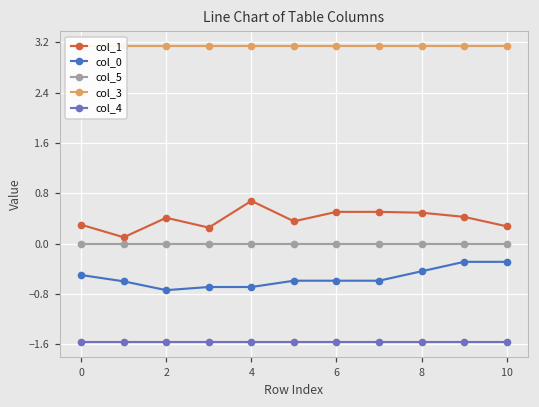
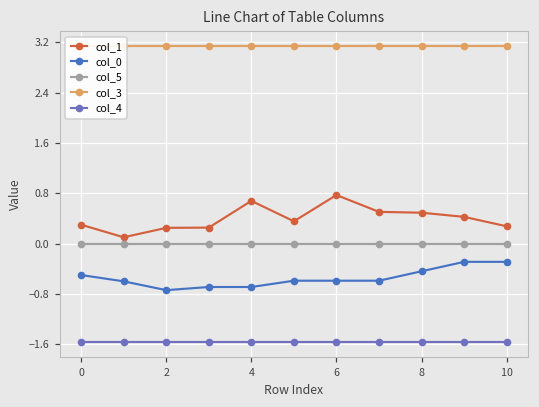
col_1, 2: 0.4 -> 0.3
col_1, 6: 0.5 -> 0.8
